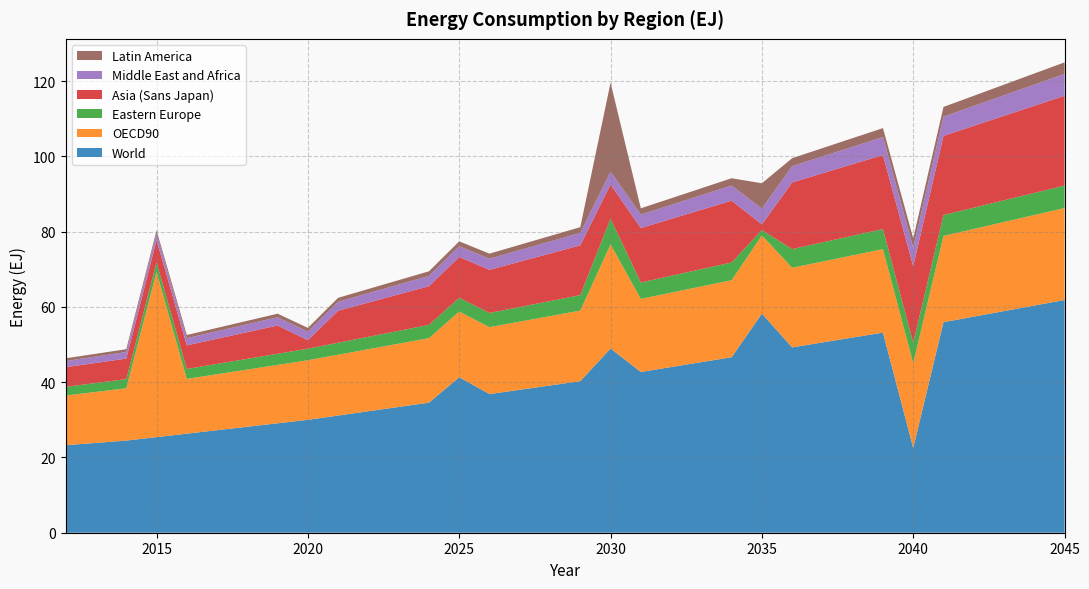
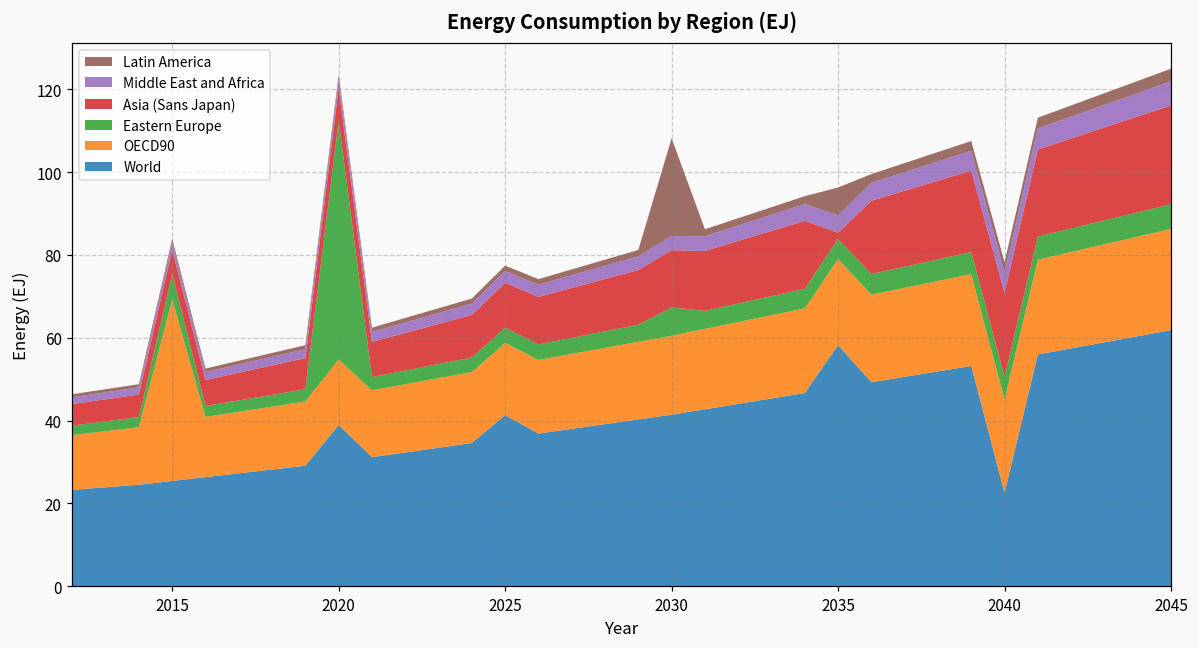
Eastern Europe, 2015: 3 -> 6
World, 2020: 30 -> 39
Eastern Europe, 2020: 3 -> 58
Asia (Sans Japan), 2020: 2 -> 8
World, 2030: 49 -> 41
OECD90, 2030: 28 -> 19
Asia (Sans Japan), 2030: 9 -> 14
Eastern Europe, 2035: 1 -> 5
